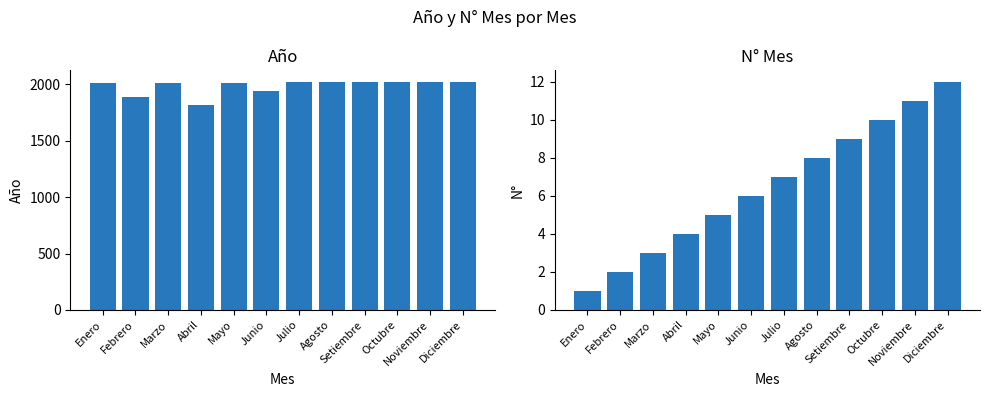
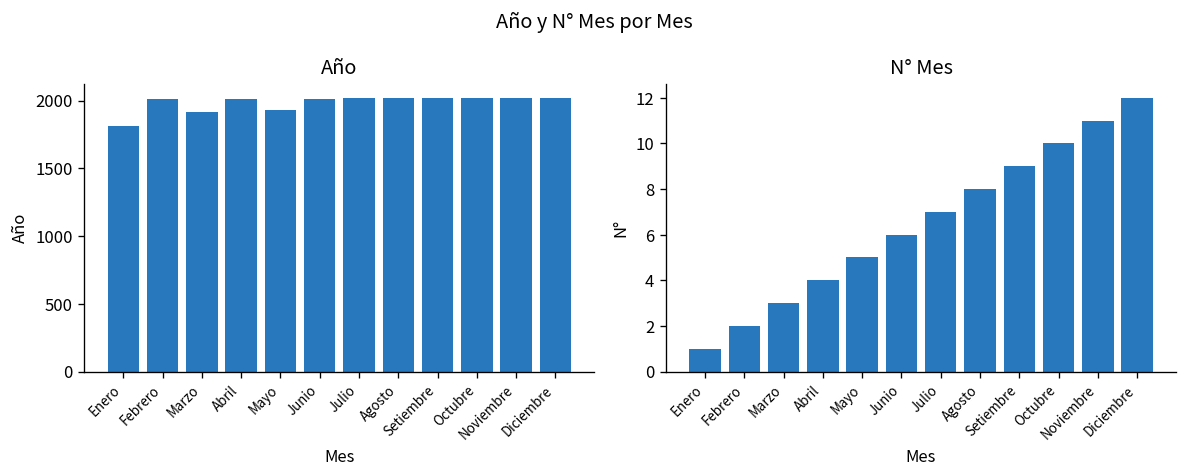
Año, Enero: 2010 -> 1820
Año, Febrero: 1880 -> 2010
Año, Marzo: 2010 -> 1920
Año, Abril: 1810 -> 2010
Año, Mayo: 2010 -> 1930
Año, Junio: 1940 -> 2020
